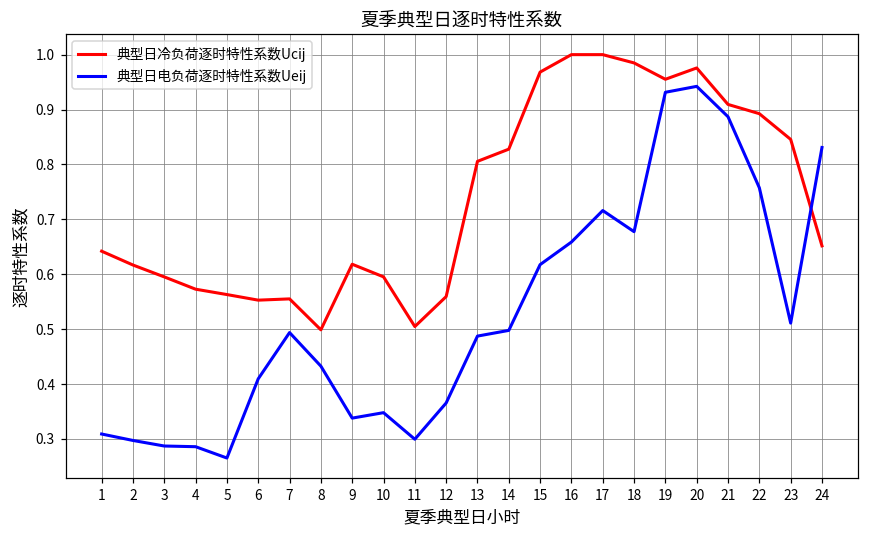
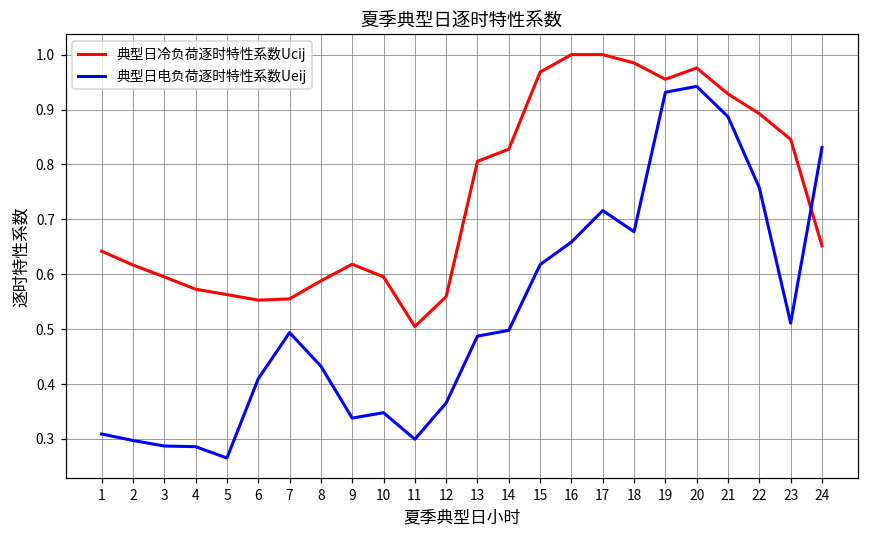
典型日冷负荷逐时特性系数Ucij, 8: 0.50 -> 0.59
典型日冷负荷逐时特性系数Ucij, 21: 0.91 -> 0.93
